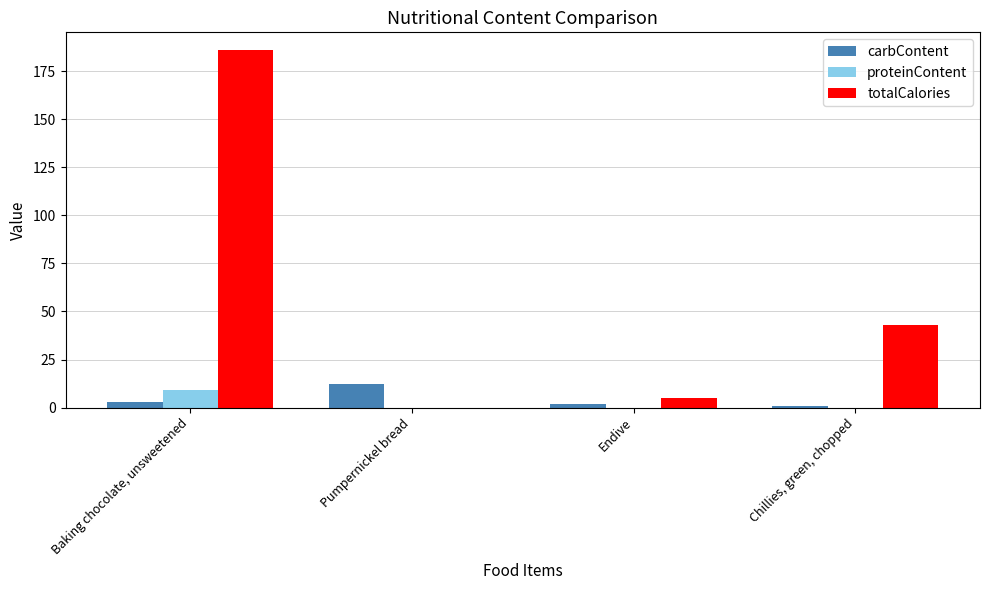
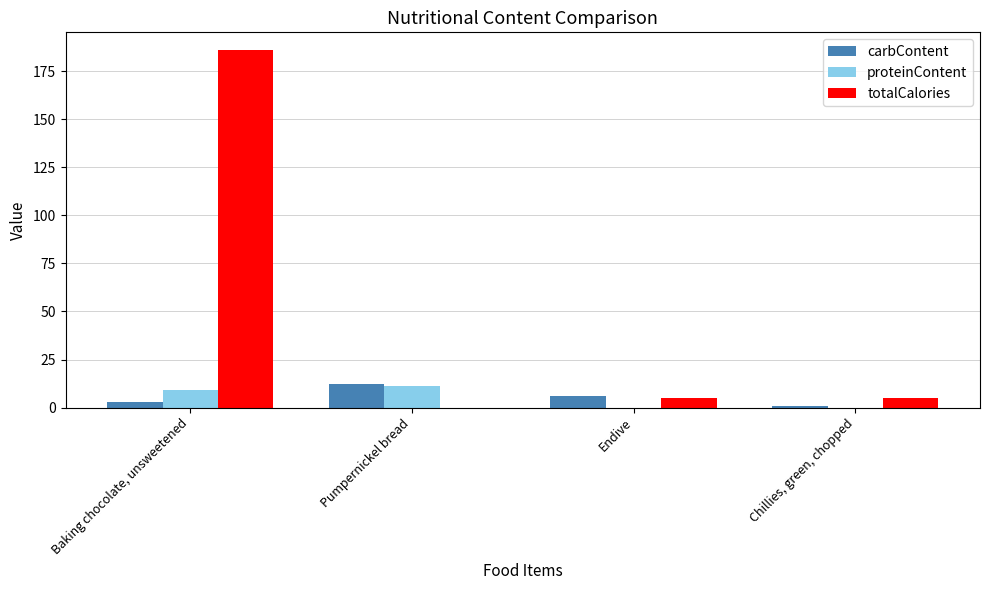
proteinContent, Pumpernickel bread: 0 -> 11
carbContent, Endive: 2 -> 6
totalCalories, Chillies, green, chopped: 43 -> 5
